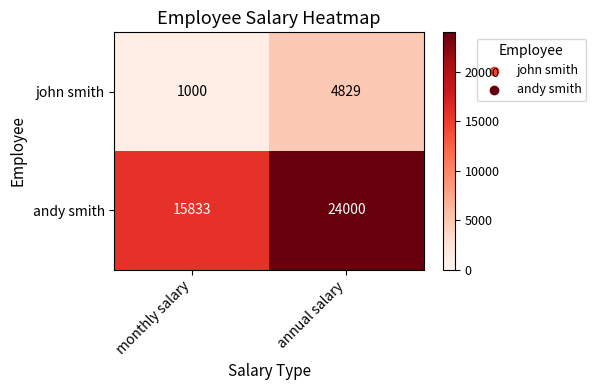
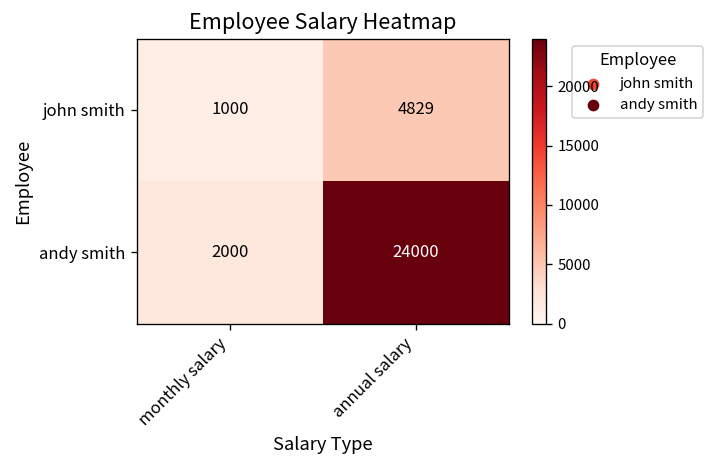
andy smith, monthly salary: 15833 -> 2000
